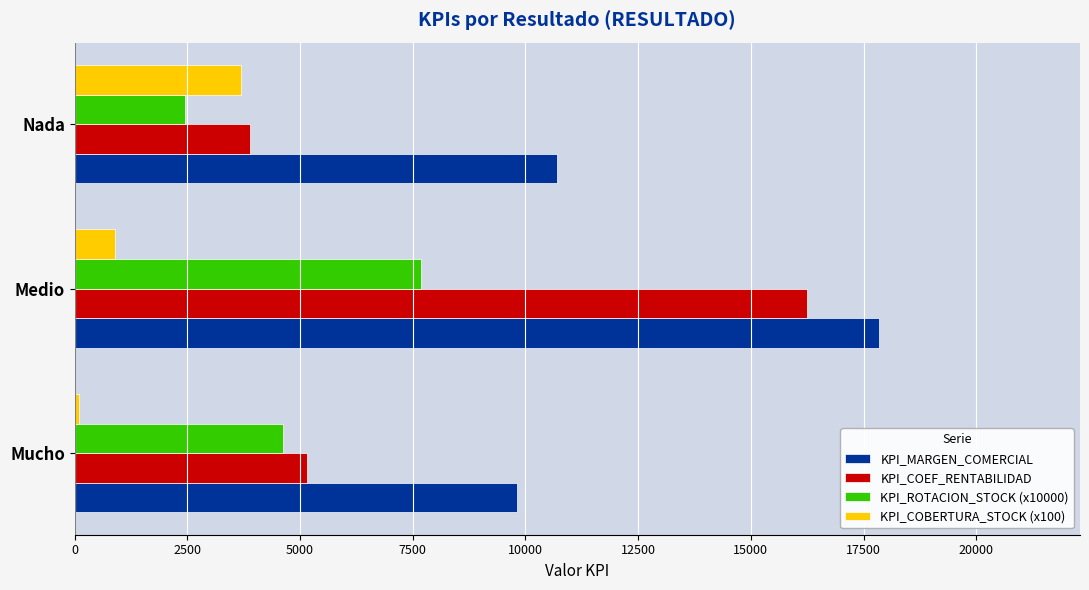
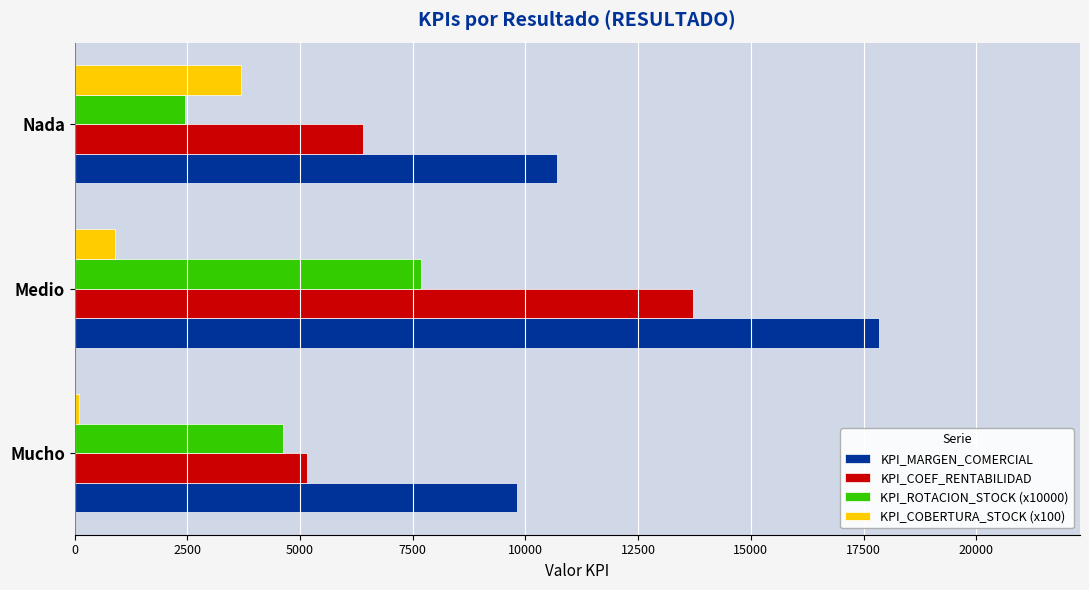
KPI_COEF_RENTABILIDAD, Nada: 3900 -> 6400
KPI_COEF_RENTABILIDAD, Medio: 16200 -> 13700
